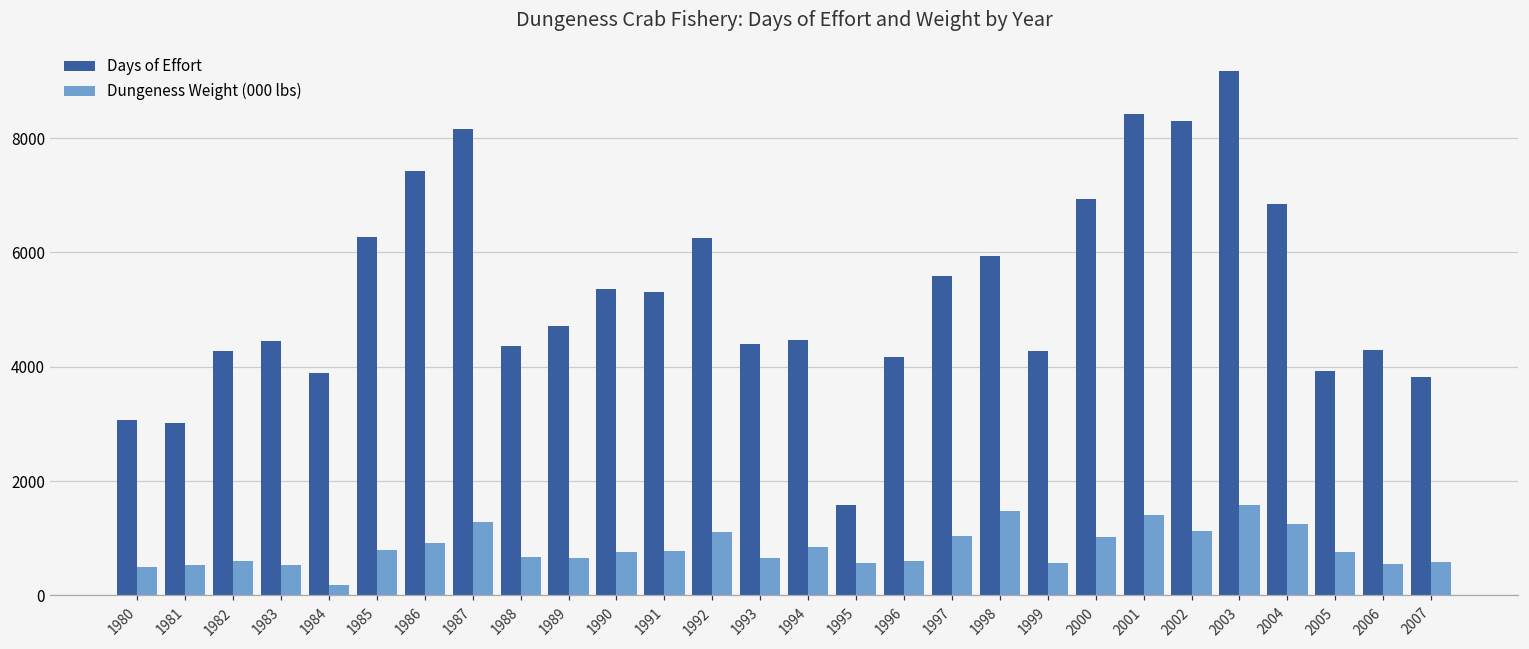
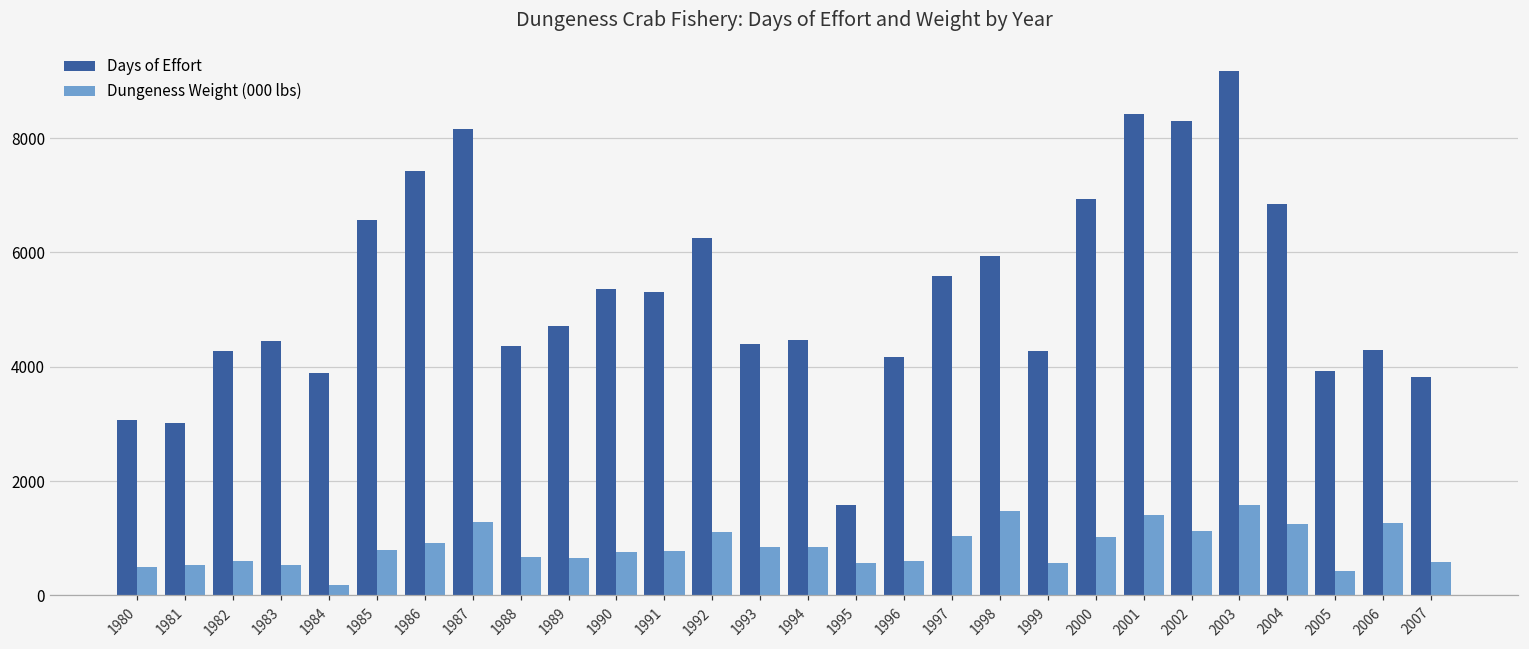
Days of Effort, 1985: 6300 -> 6600
Dungeness Weight (000 lbs), 1993: 700 -> 800
Dungeness Weight (000 lbs), 2005: 800 -> 400
Dungeness Weight (000 lbs), 2006: 500 -> 1300
